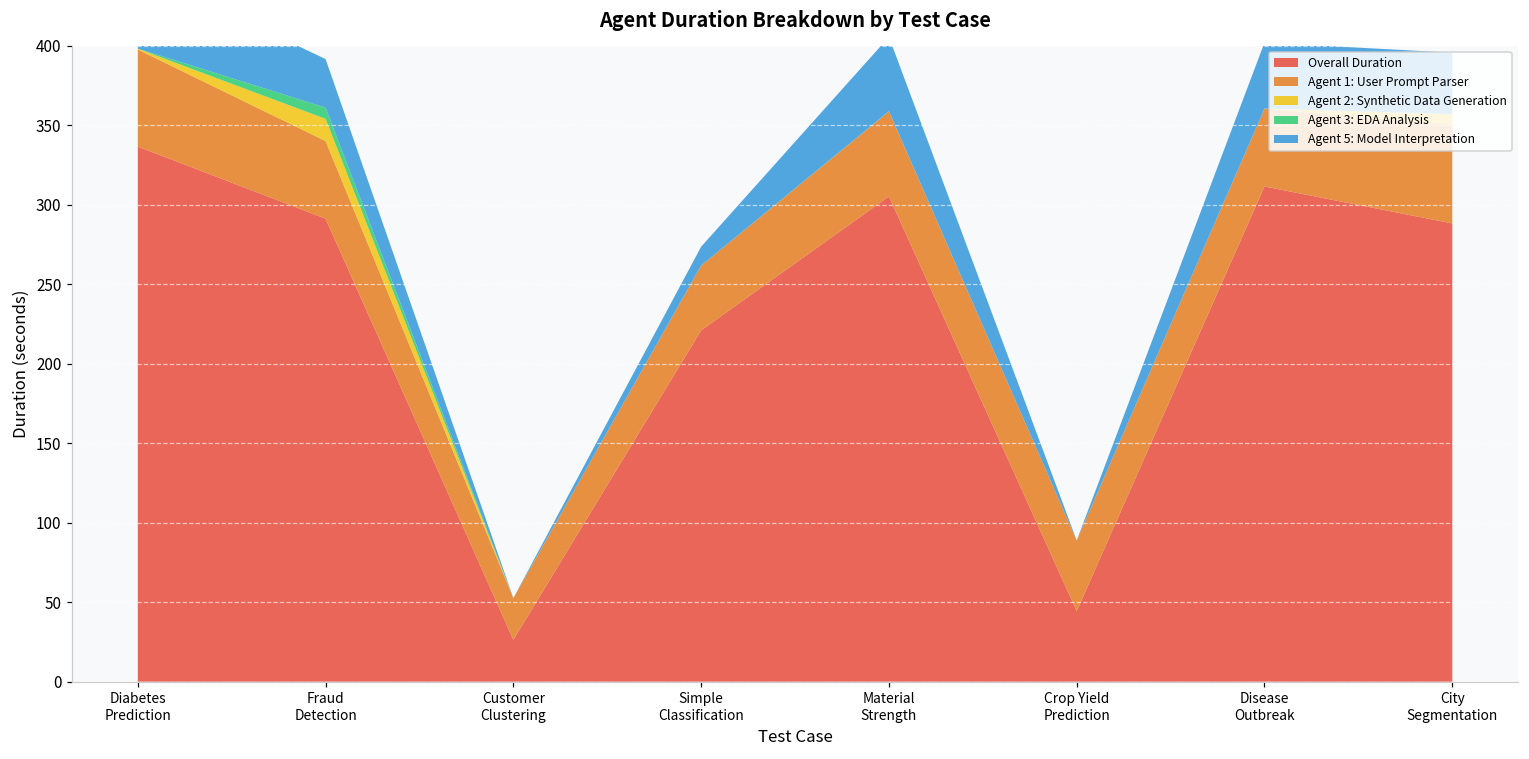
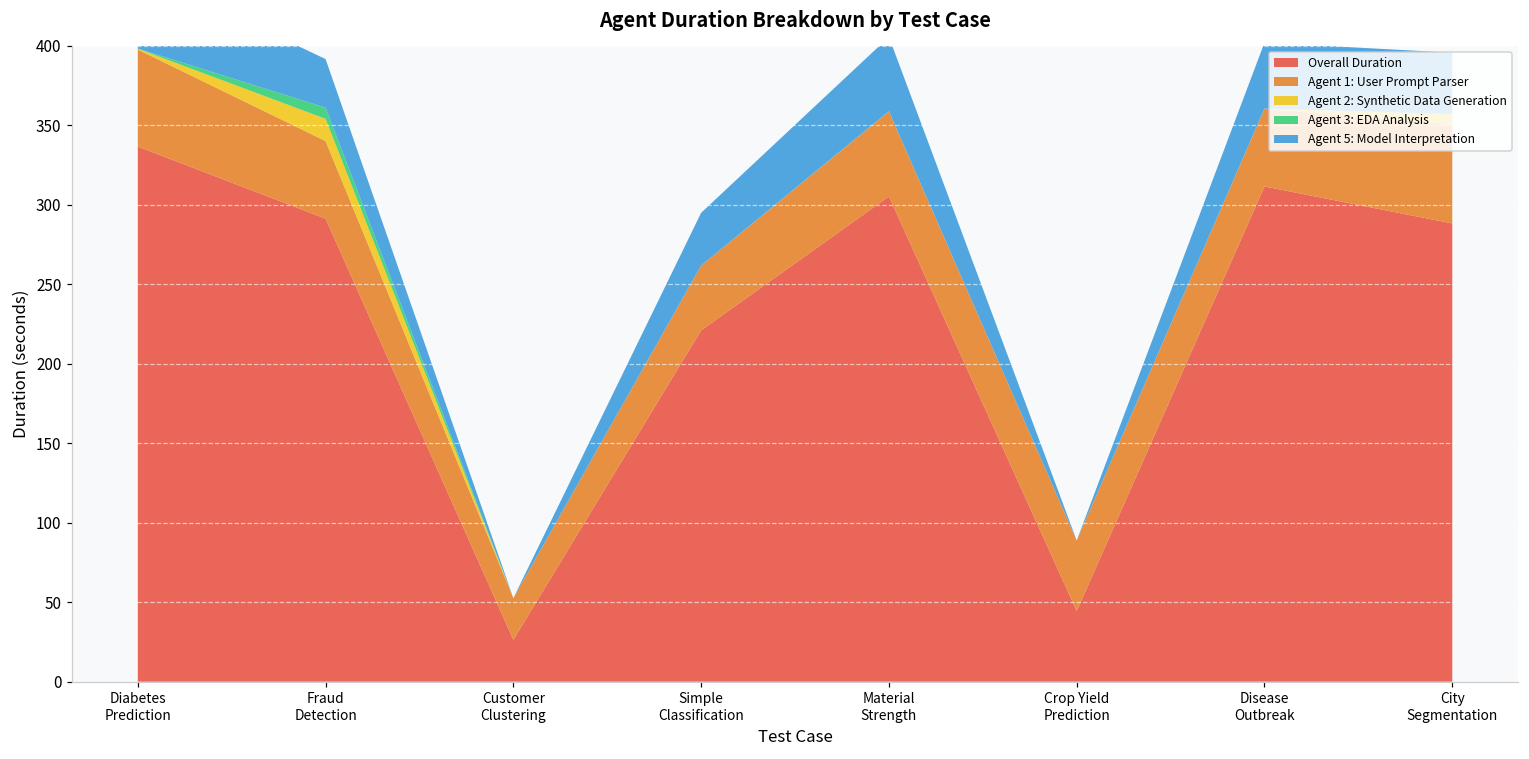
Agent 5: Model Interpretation, Simple Classification: 12 -> 33
